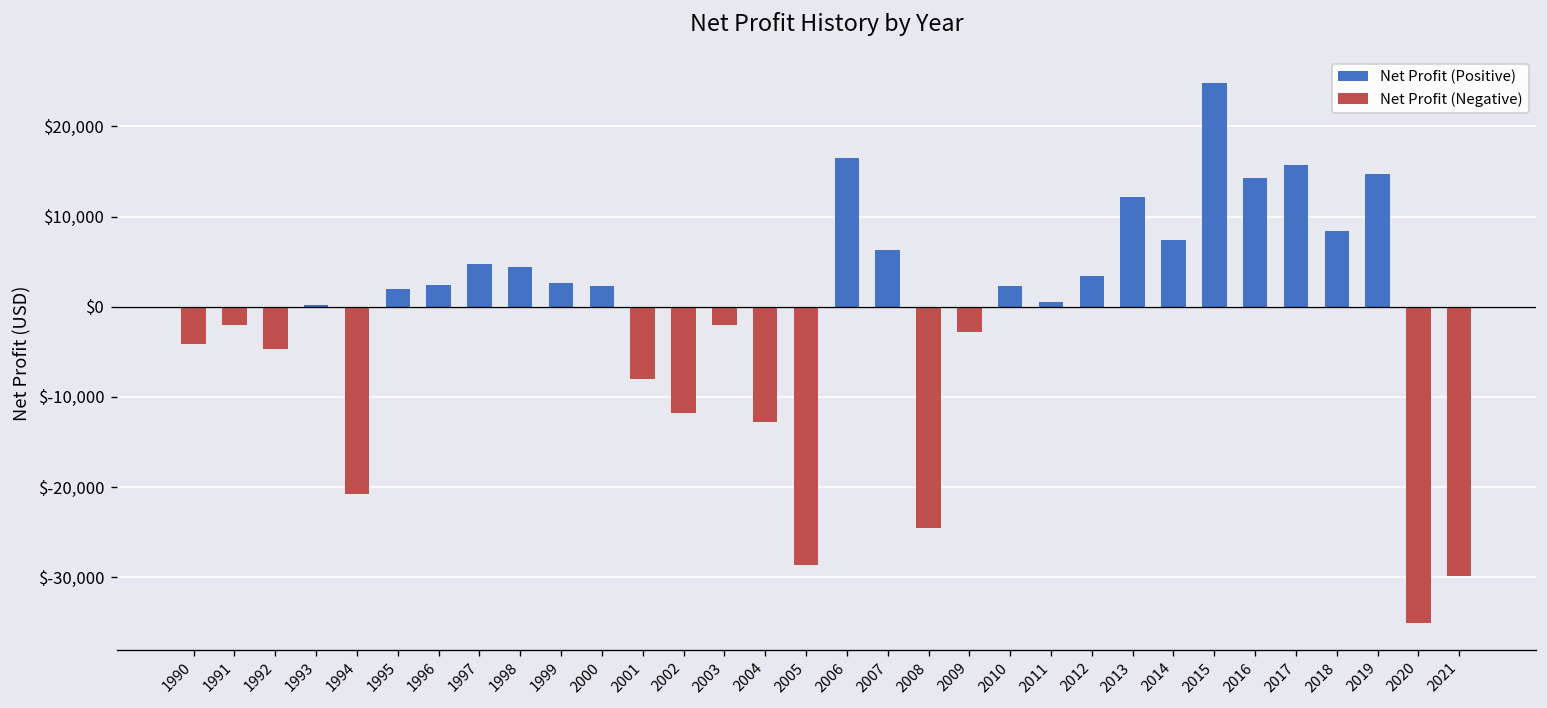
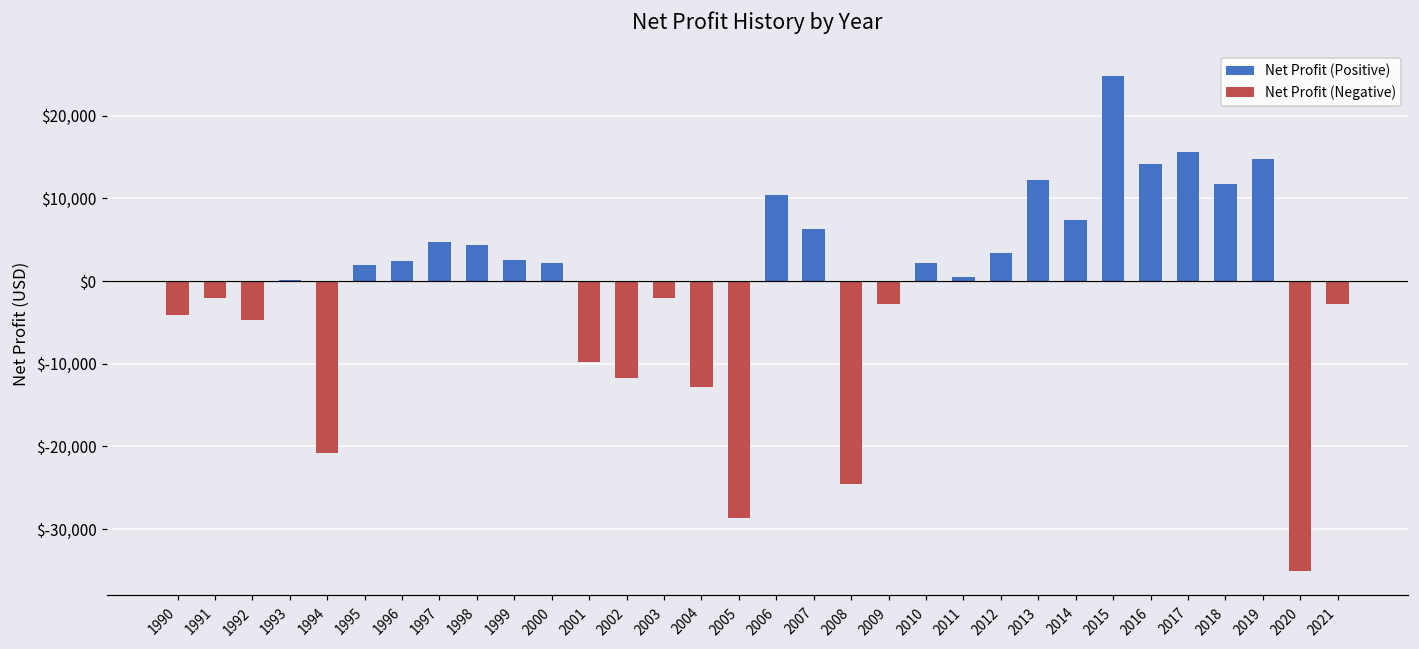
Net Profit (Negative), 2001: $-8,000 -> $-10,000
Net Profit (Positive), 2006: $17,000 -> $10,000
Net Profit (Positive), 2018: $8,000 -> $12,000
Net Profit (Negative), 2021: $-30,000 -> $-3,000
